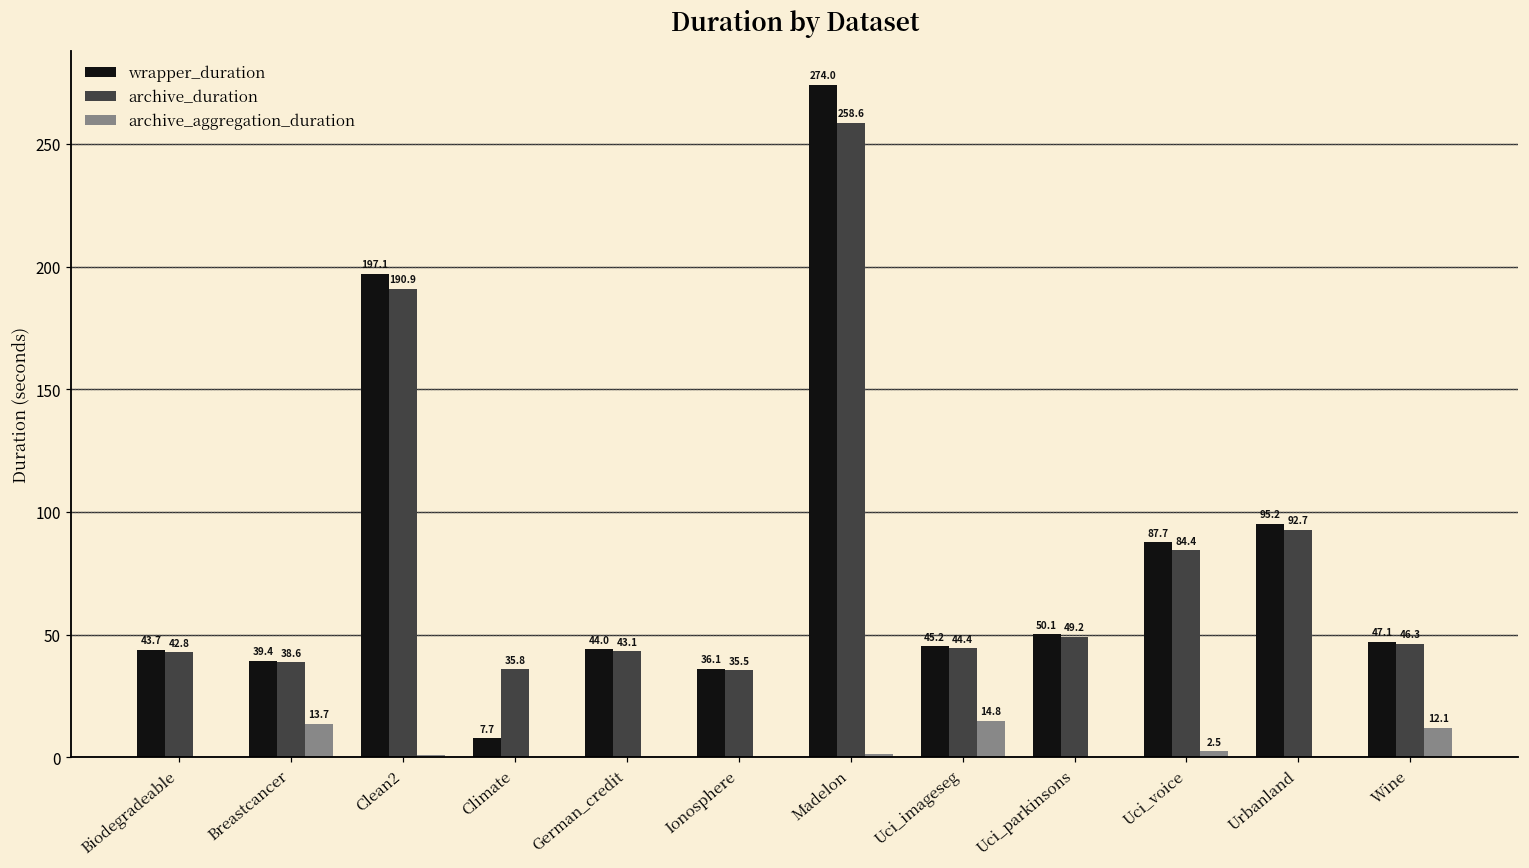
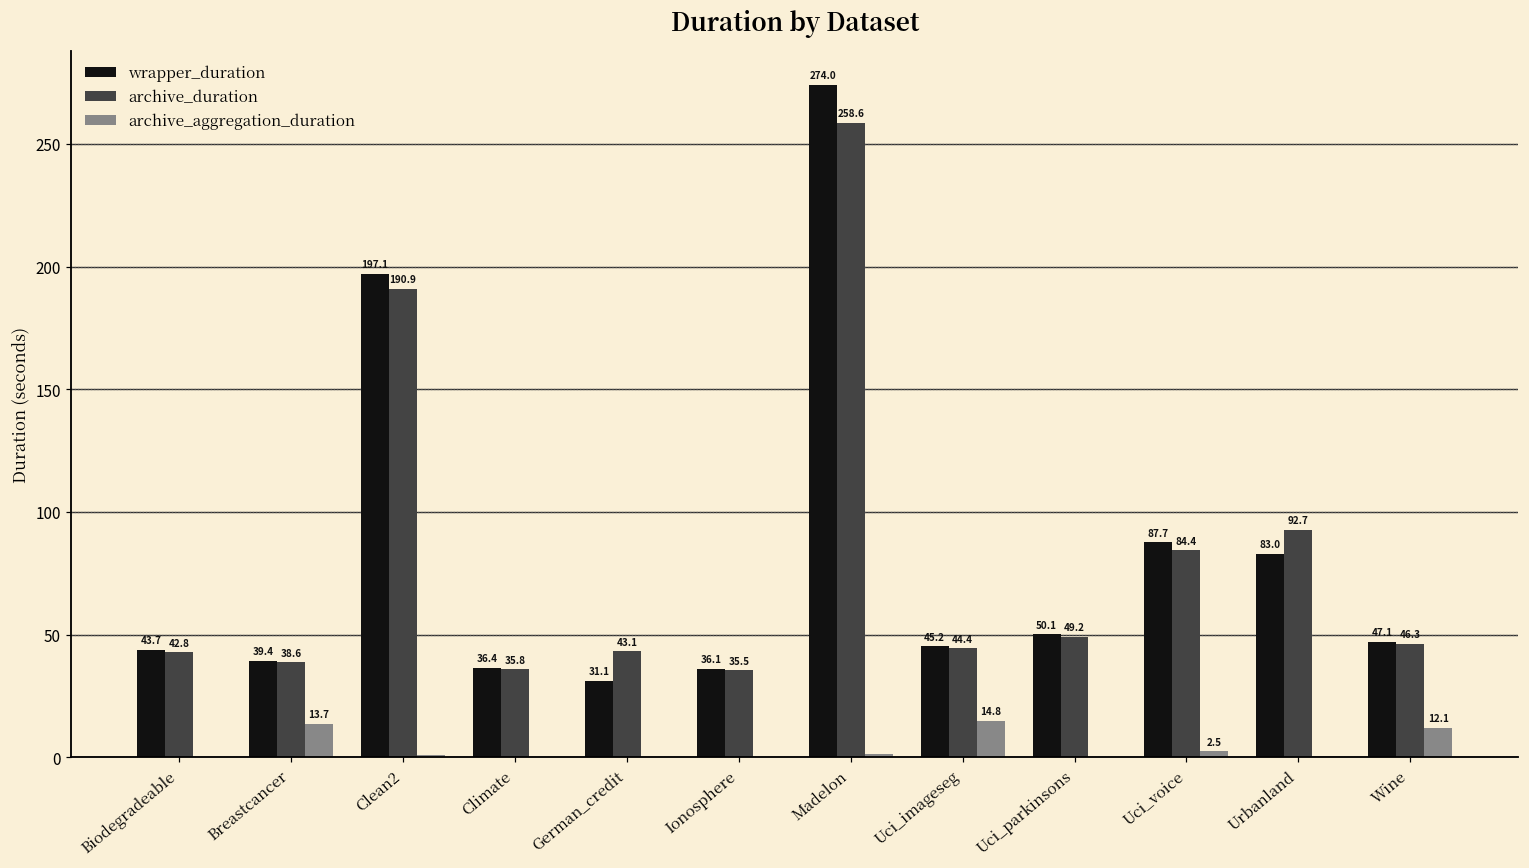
wrapper_duration, Climate: 7.7 -> 36.4
wrapper_duration, German_credit: 44.0 -> 31.1
wrapper_duration, Urbanland: 95.2 -> 83.0
